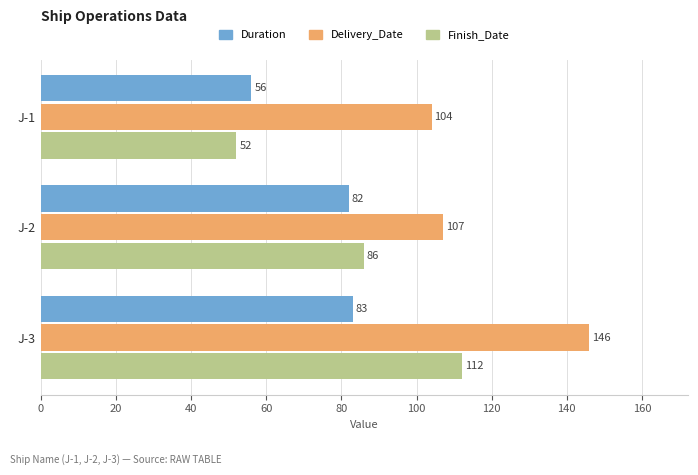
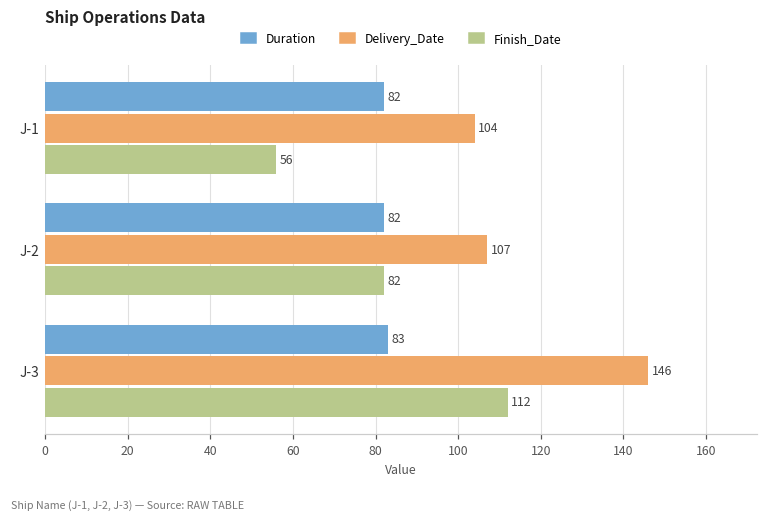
Duration, J-1: 56 -> 82
Finish_Date, J-1: 52 -> 56
Finish_Date, J-2: 86 -> 82
